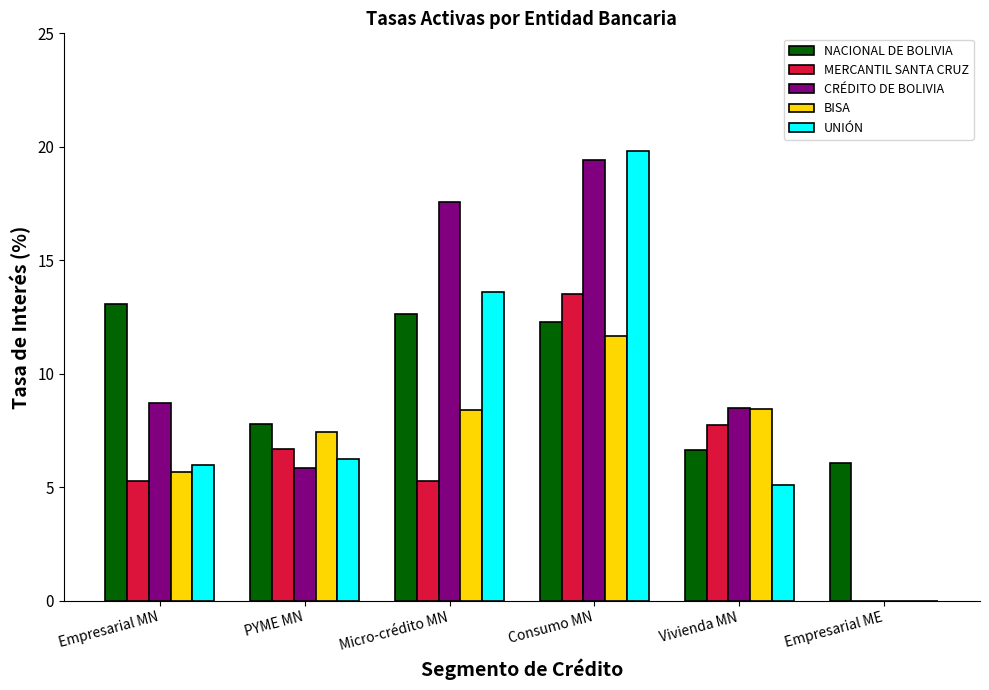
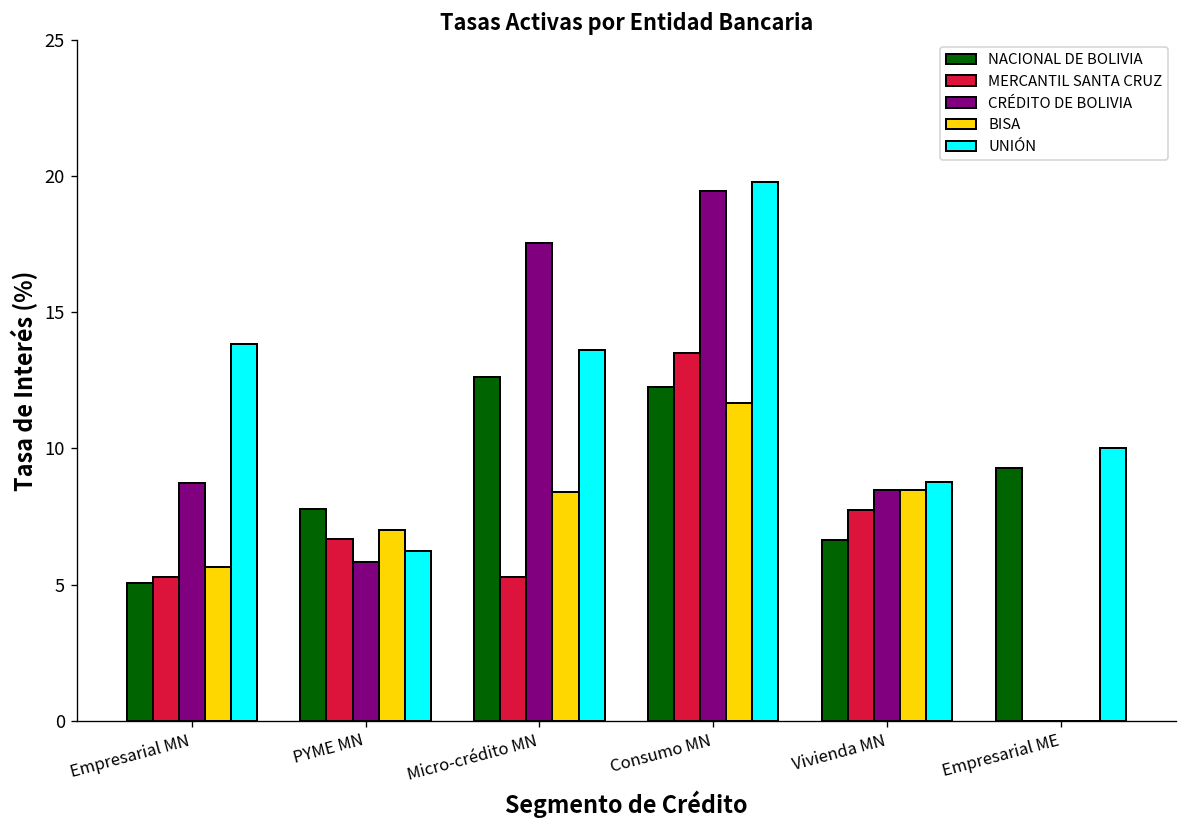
NACIONAL DE BOLIVIA, Empresarial MN: 13.1 -> 5.0
UNIÓN, Empresarial MN: 6.0 -> 13.8
BISA, PYME MN: 7.4 -> 7.0
UNIÓN, Vivienda MN: 5.1 -> 8.8
NACIONAL DE BOLIVIA, Empresarial ME: 6.1 -> 9.3
UNIÓN, Empresarial ME: 0 -> 10
